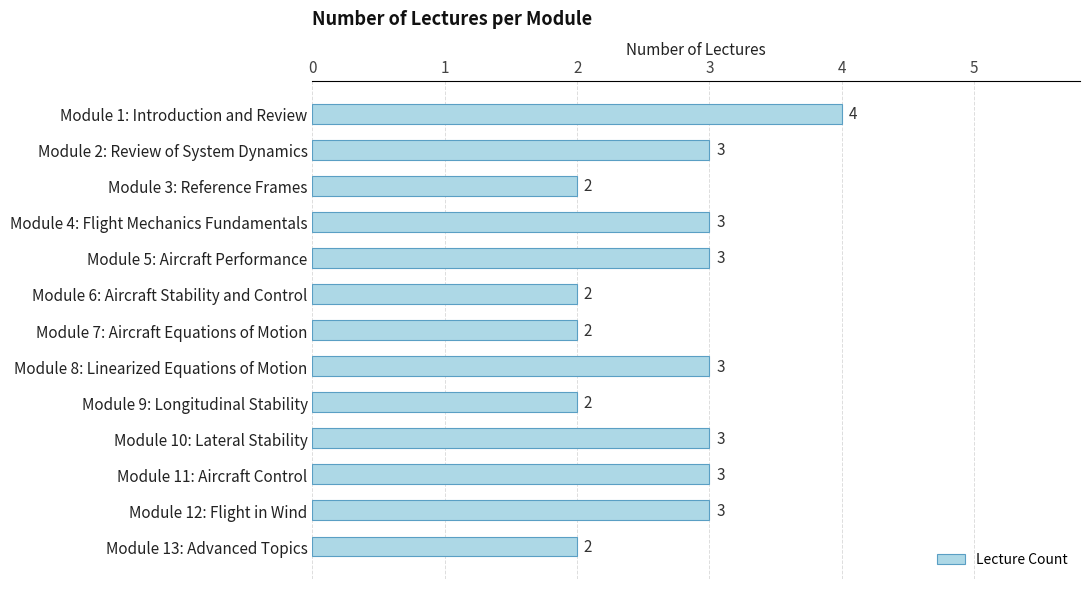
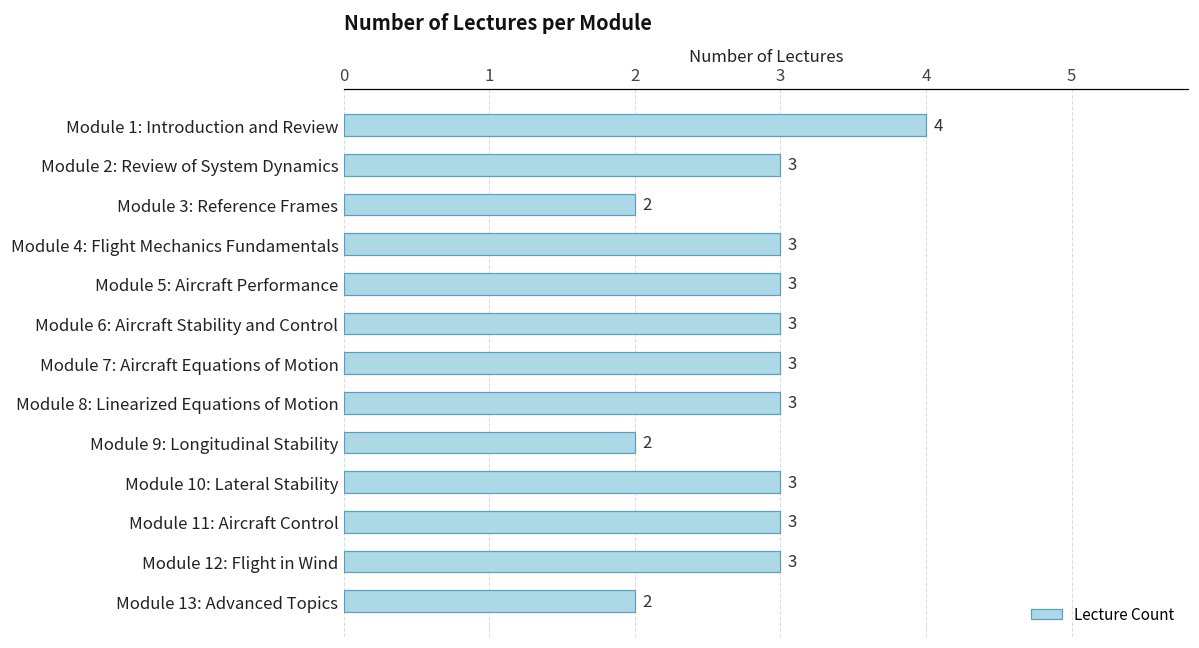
Module 6: Aircraft Stability and Control: 2 -> 3
Module 7: Aircraft Equations of Motion: 2 -> 3
